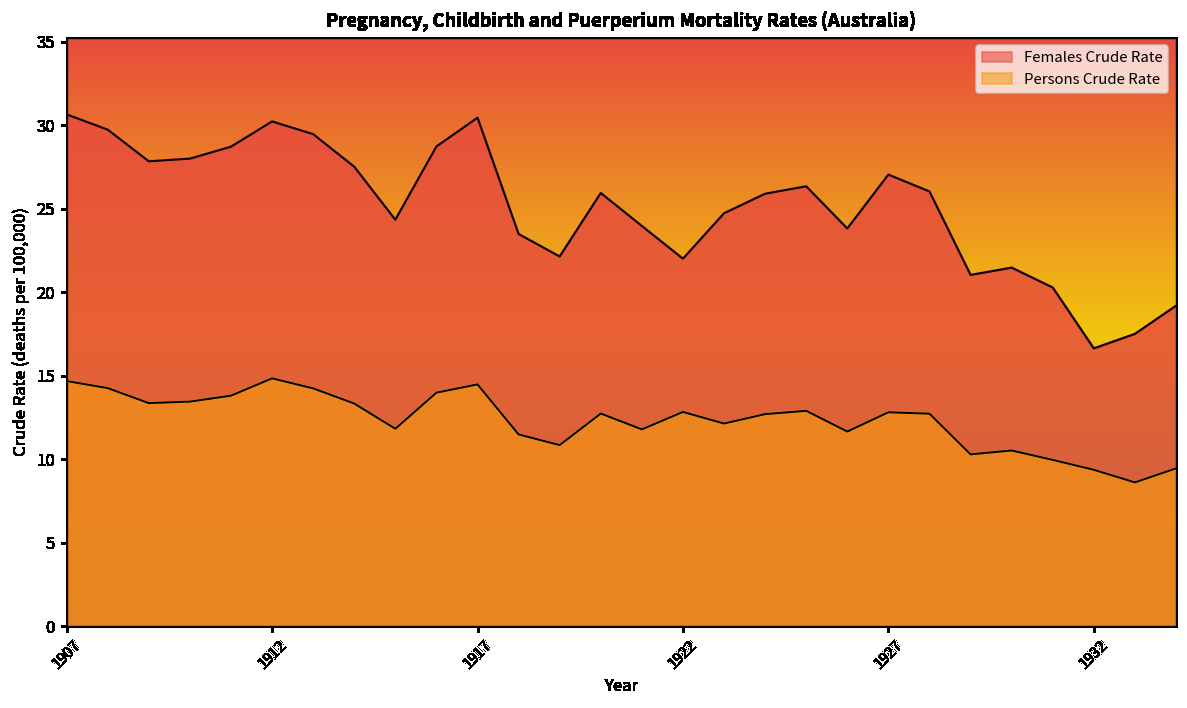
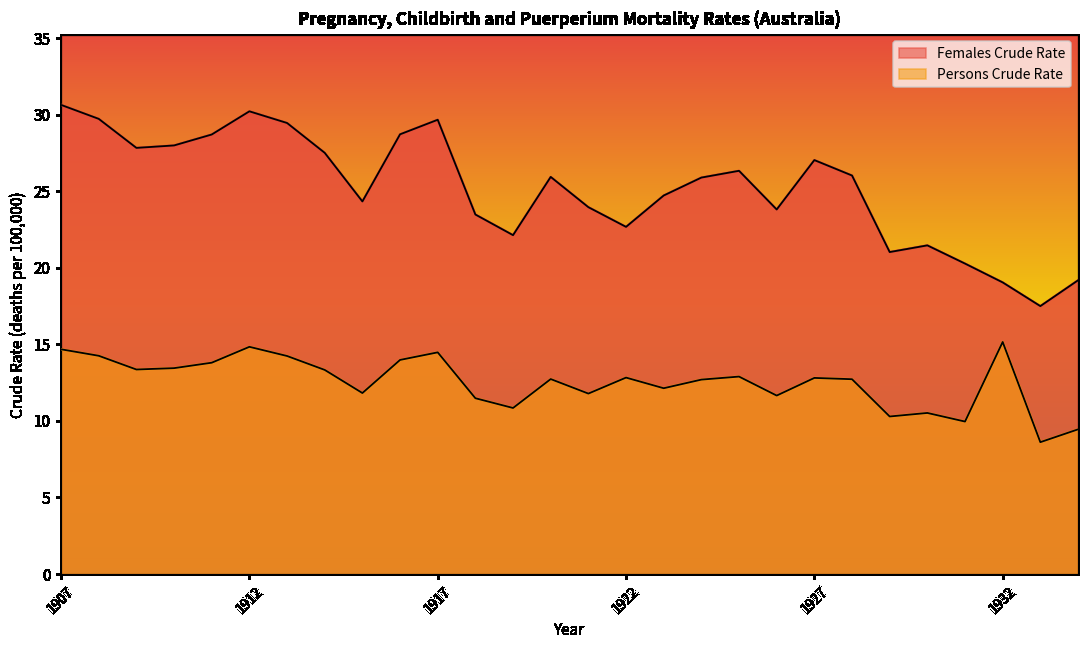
Females Crude Rate, 1917: 30.4 -> 29.7
Females Crude Rate, 1922: 22.0 -> 22.7
Females Crude Rate, 1932: 16.6 -> 19.0
Persons Crude Rate, 1932: 9.4 -> 15.2
